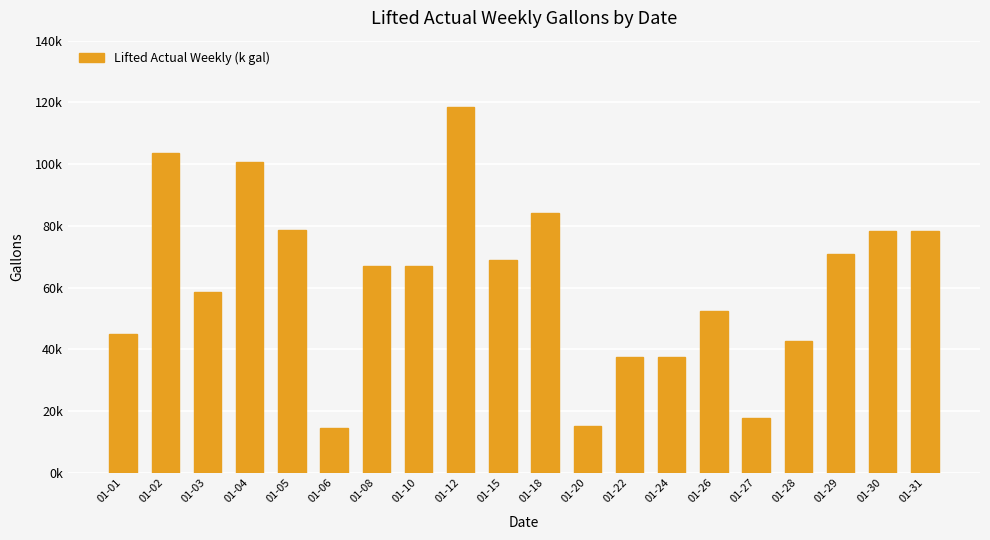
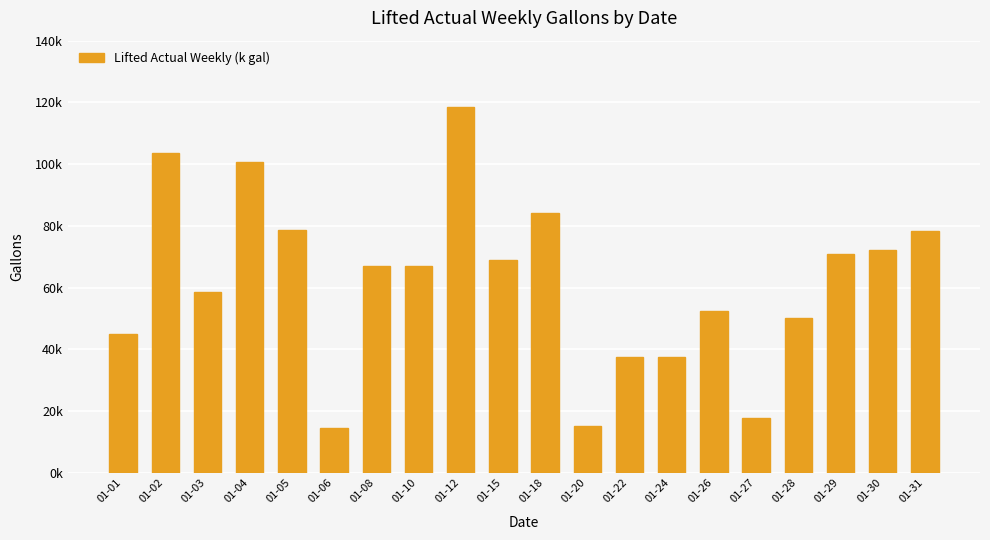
01-28: 43000 -> 50000
01-30: 78000 -> 72000
